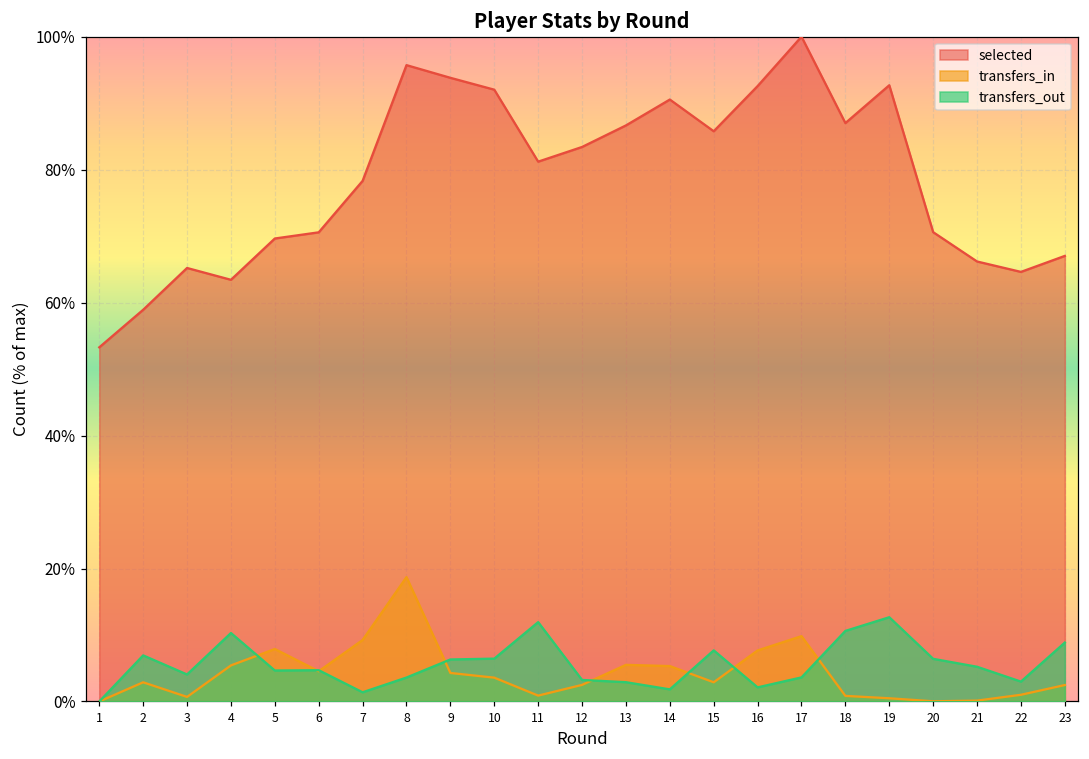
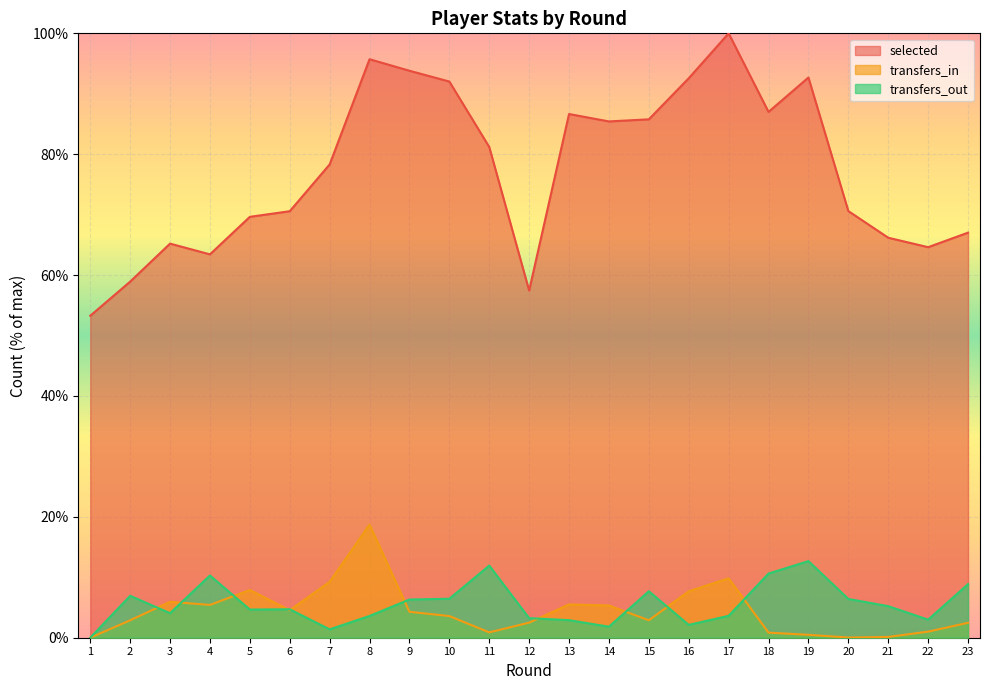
transfers_in, 3: 1% -> 6%
selected, 12: 83% -> 57%
selected, 14: 91% -> 85%
